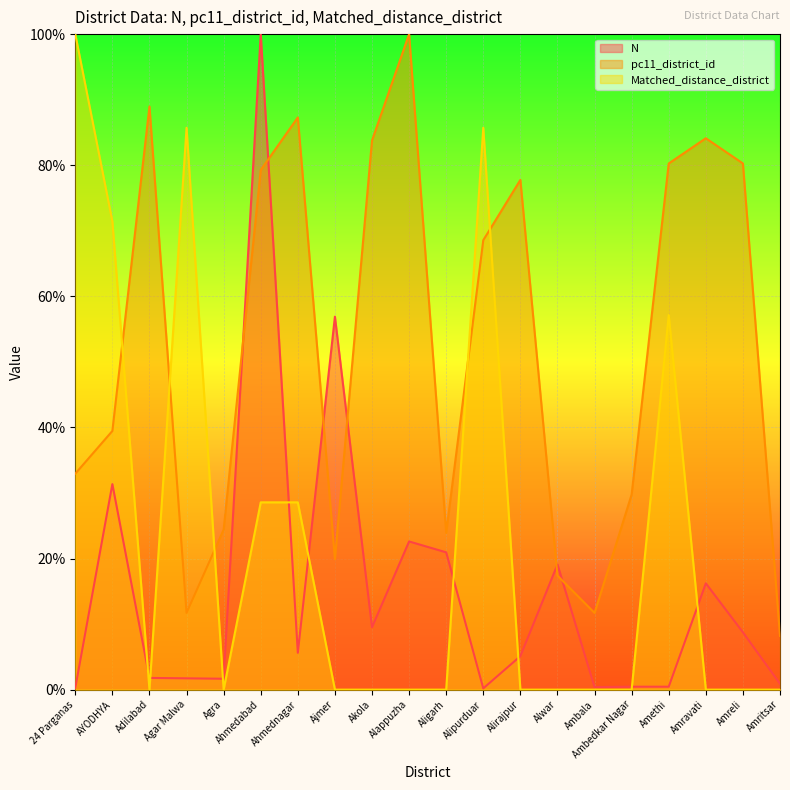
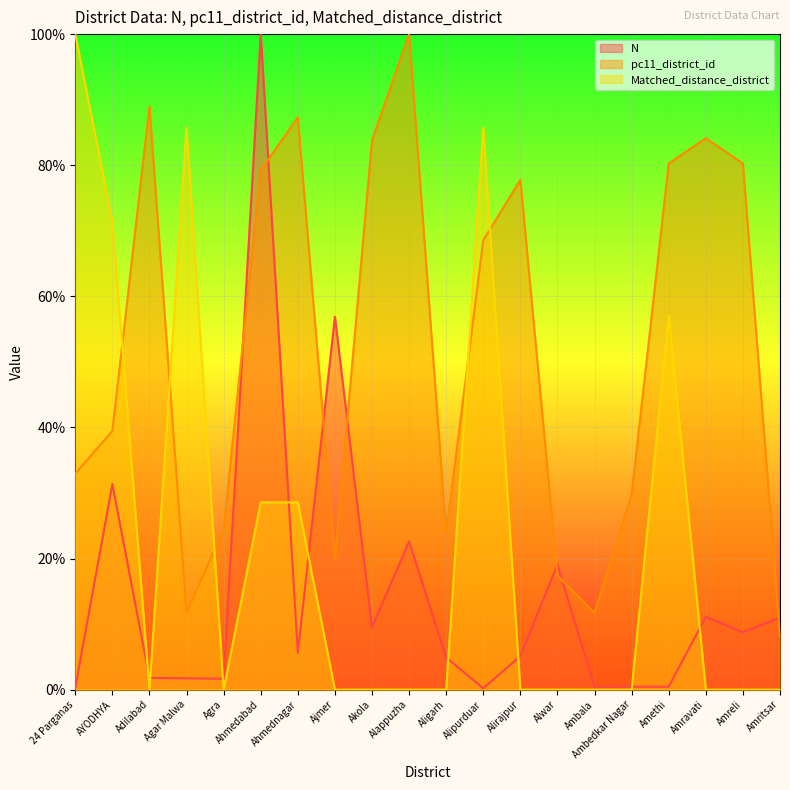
N, Aligarh: 21% -> 5%
N, Amravati: 16% -> 11%
N, Amritsar: 1% -> 11%
